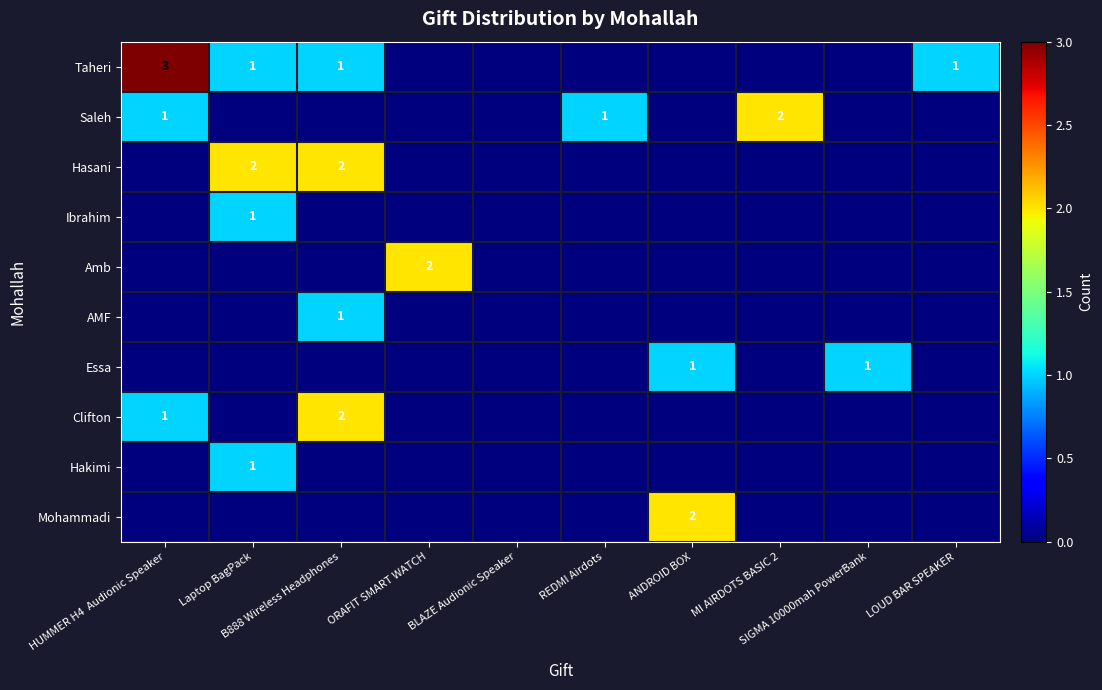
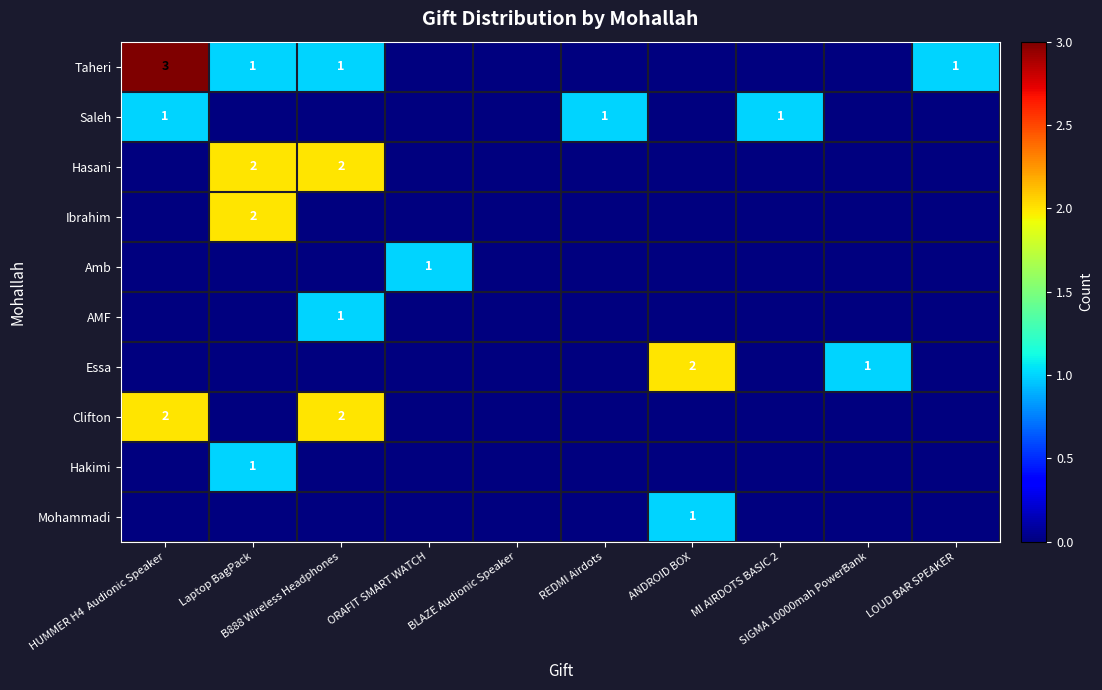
Saleh, MI AIRDOTS BASIC 2: 2 -> 1
Ibrahim, Laptop BagPack: 1 -> 2
Amb, ORAFIT SMART WATCH: 2 -> 1
Essa, ANDROID BOX: 1 -> 2
Clifton, HUMMER H4 Audionic Speaker: 1 -> 2
Mohammadi, ANDROID BOX: 2 -> 1
